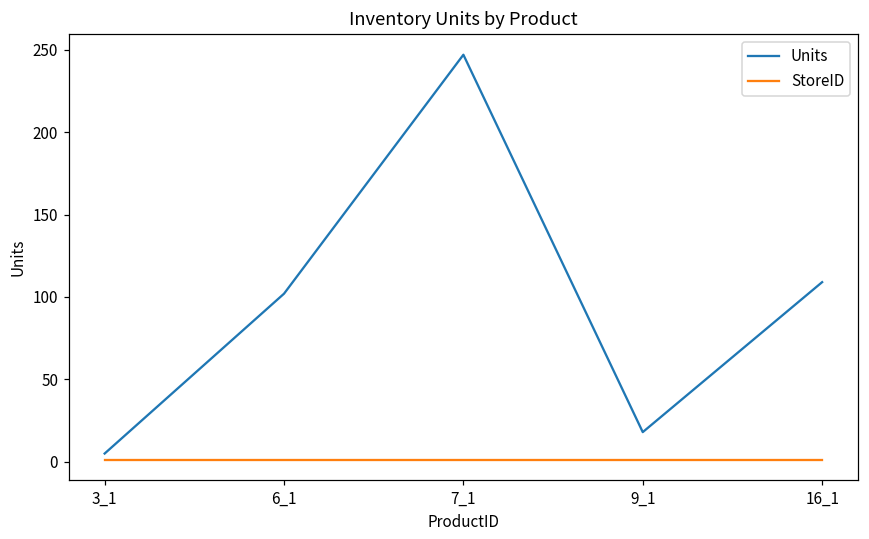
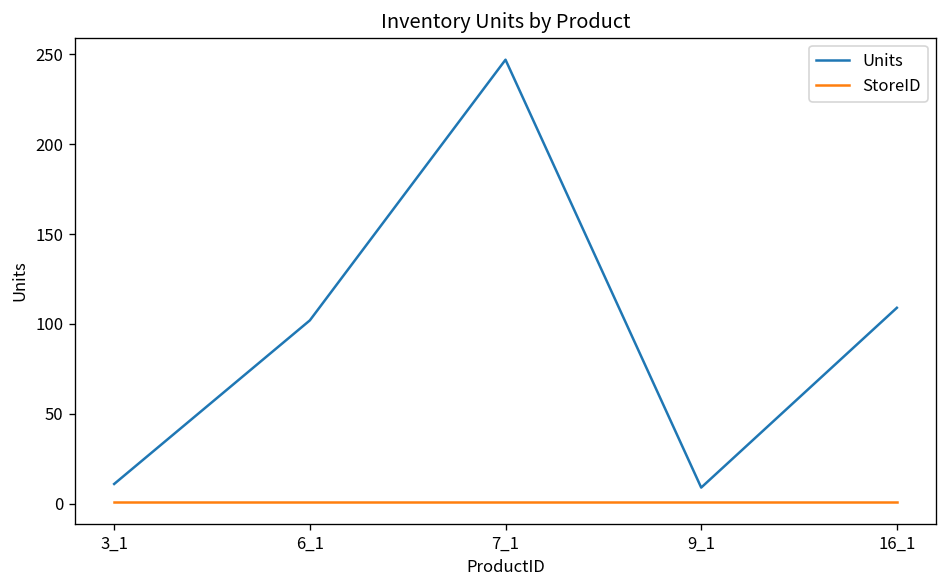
Units, 3_1: 5 -> 11
Units, 9_1: 18 -> 9
